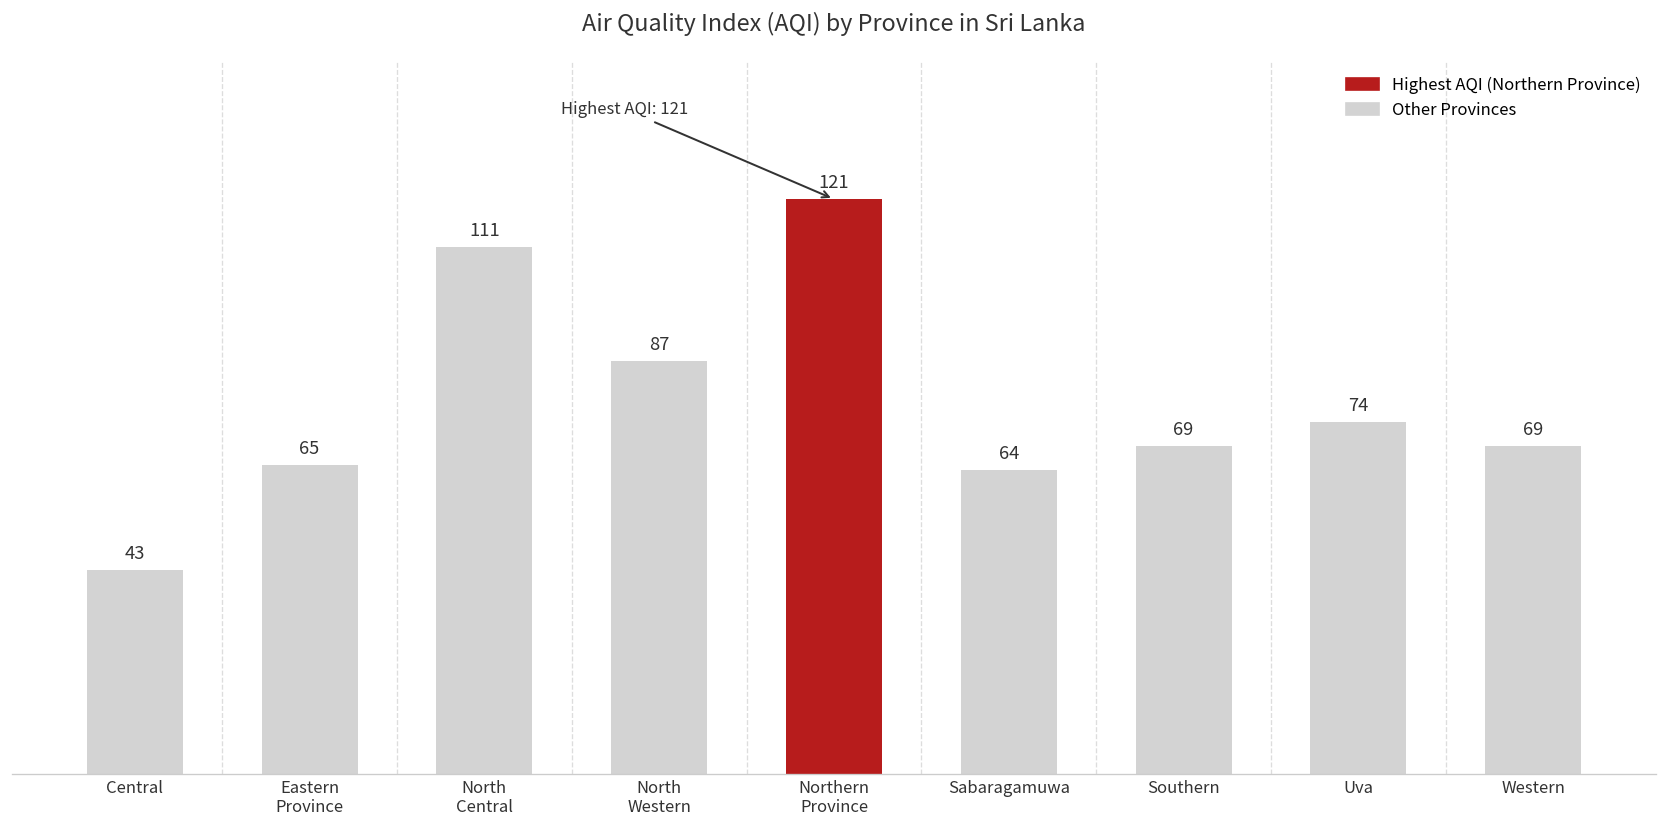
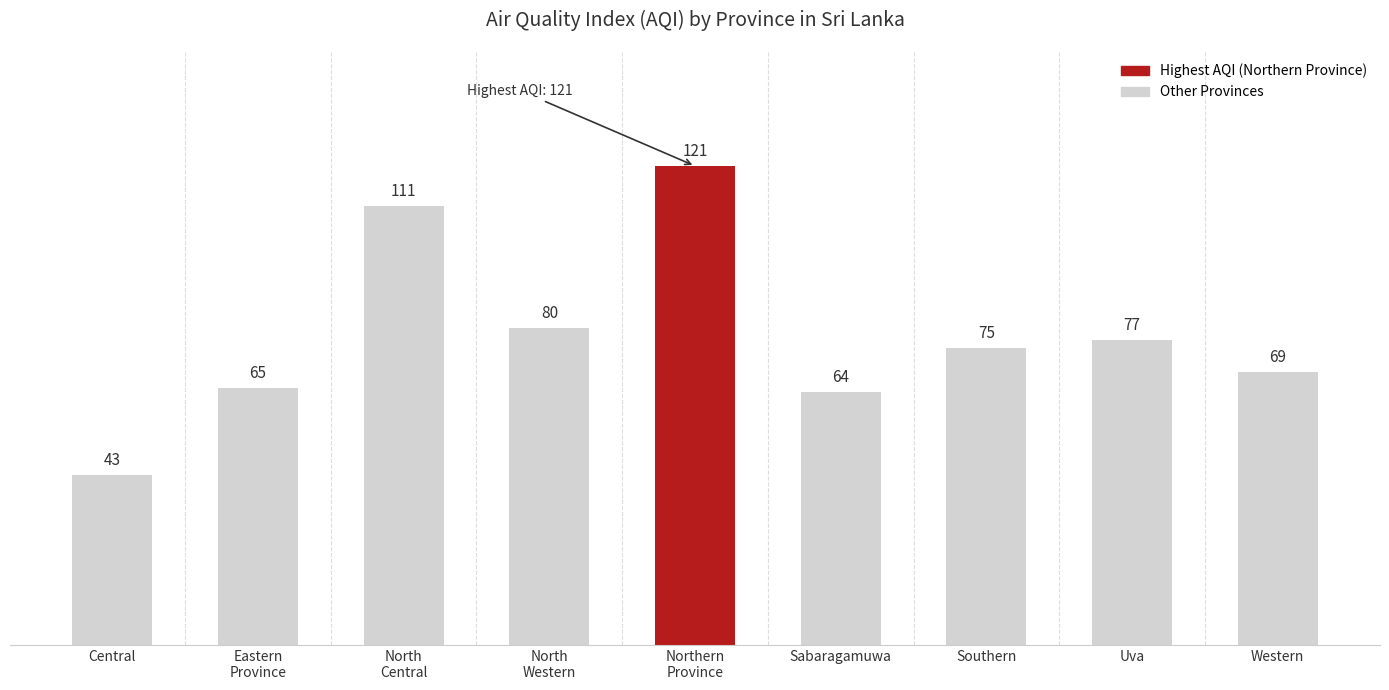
North Western: 87 -> 80
Southern: 69 -> 75
Uva: 74 -> 77
